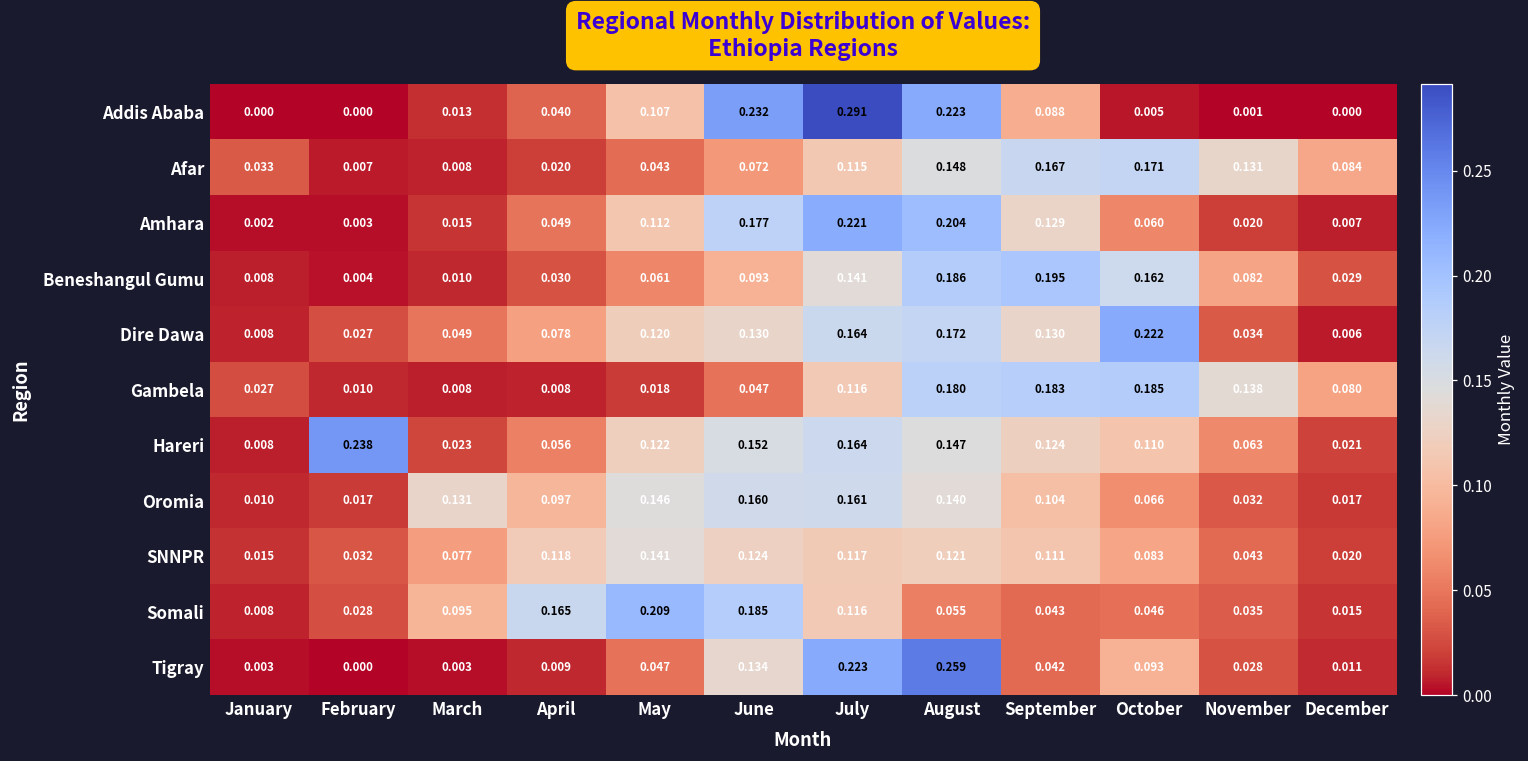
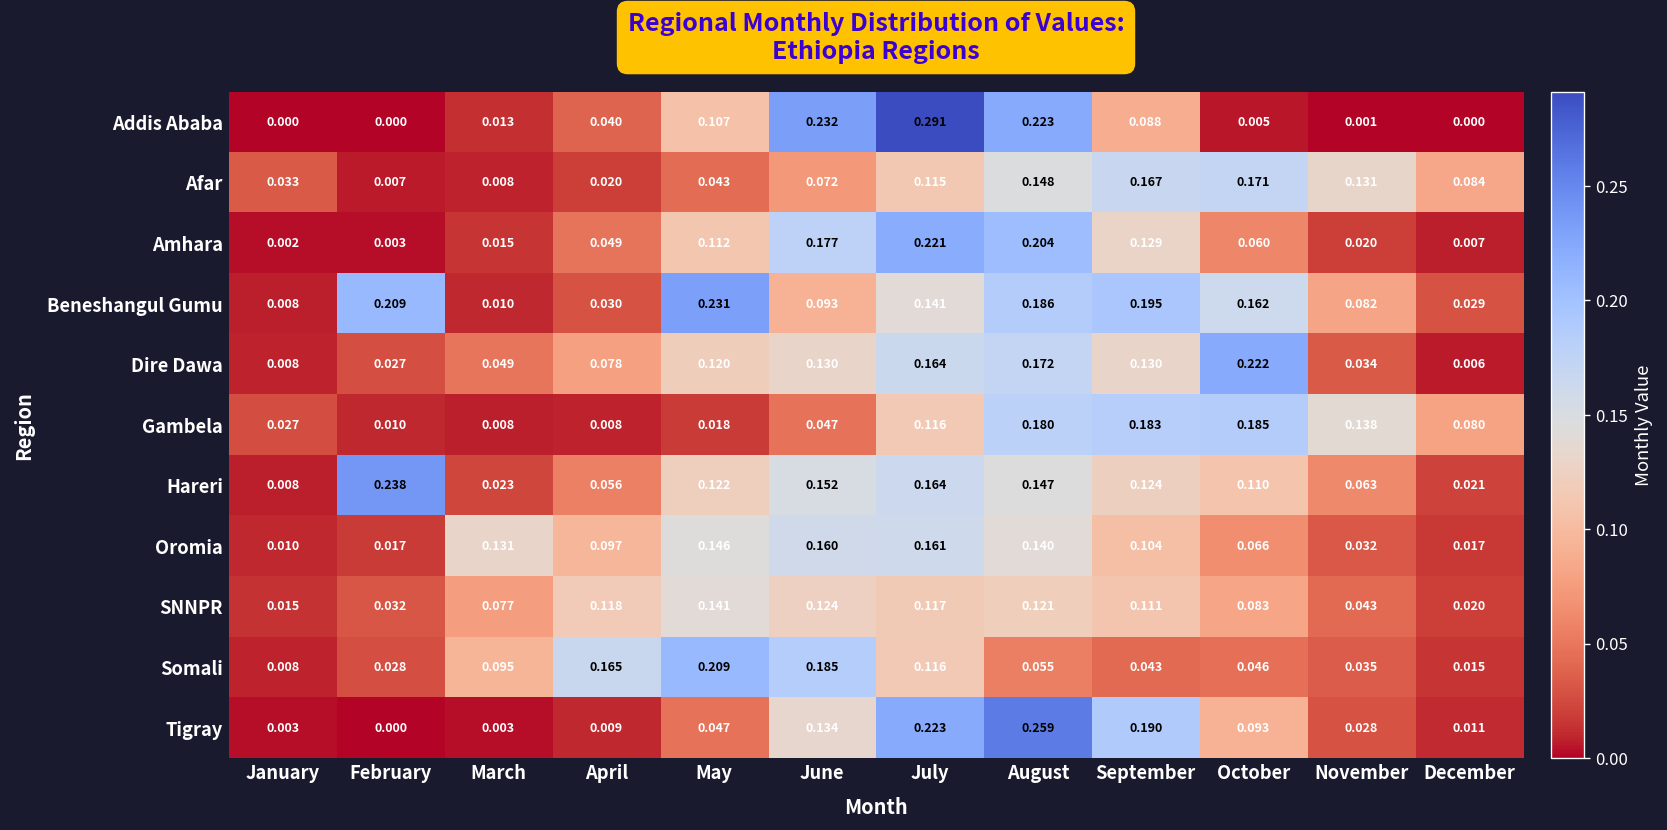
Beneshangul Gumu, February: 0.004 -> 0.209
Beneshangul Gumu, May: 0.061 -> 0.231
Tigray, September: 0.042 -> 0.190
